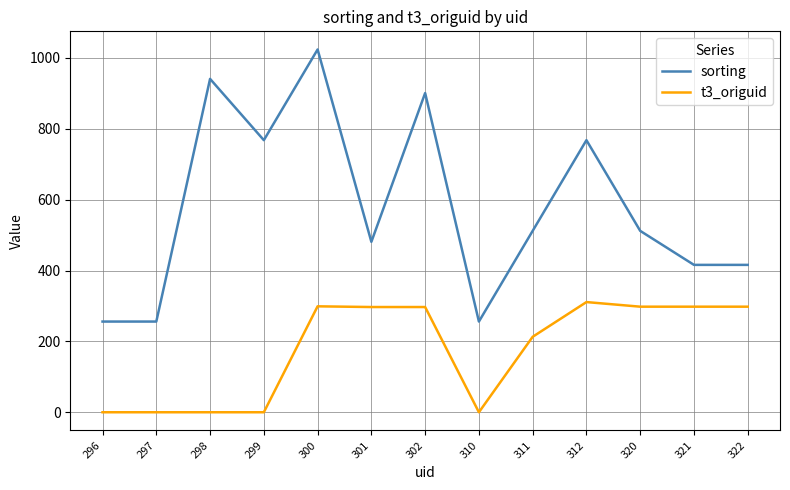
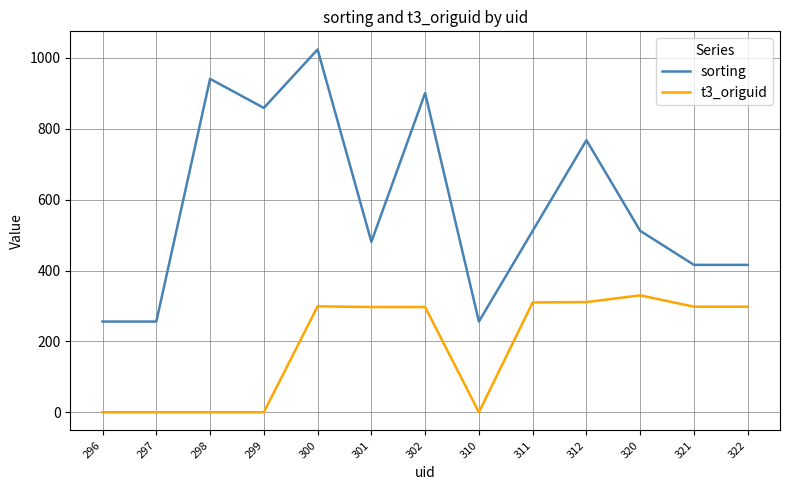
sorting, 299: 770 -> 860
t3_origuid, 311: 210 -> 310
t3_origuid, 320: 300 -> 330
